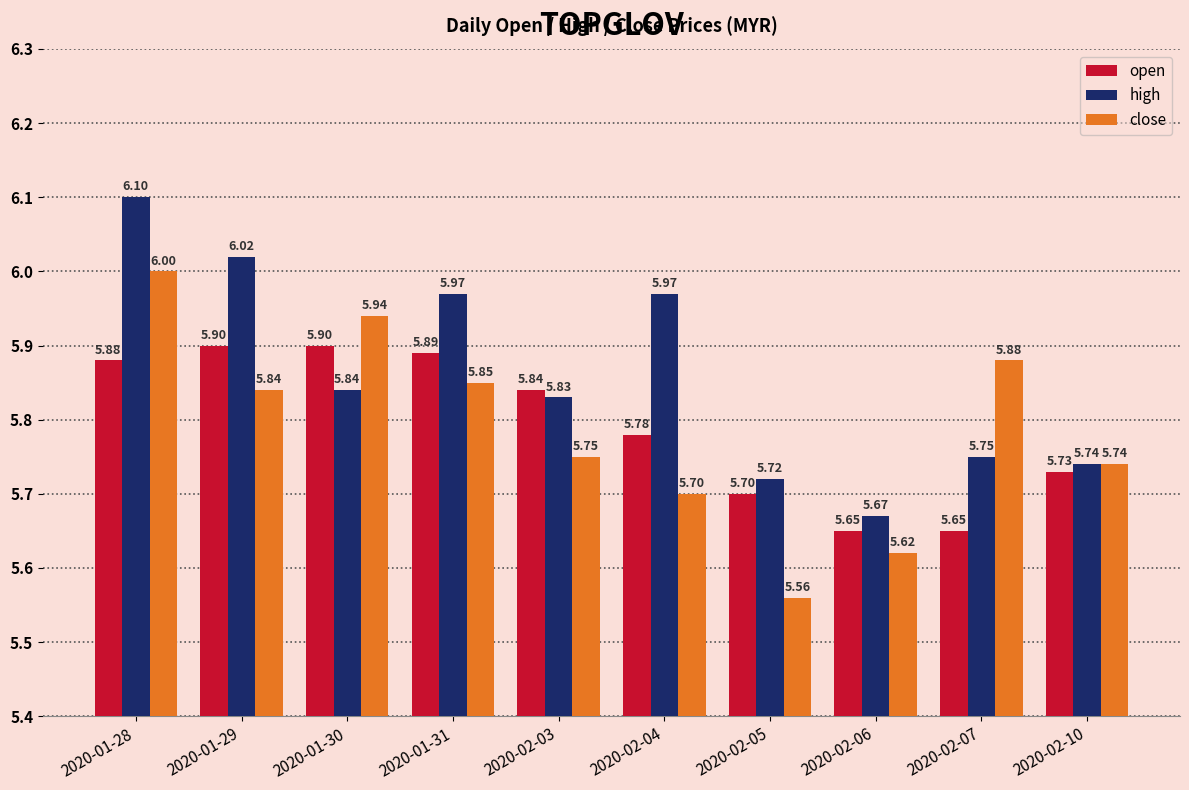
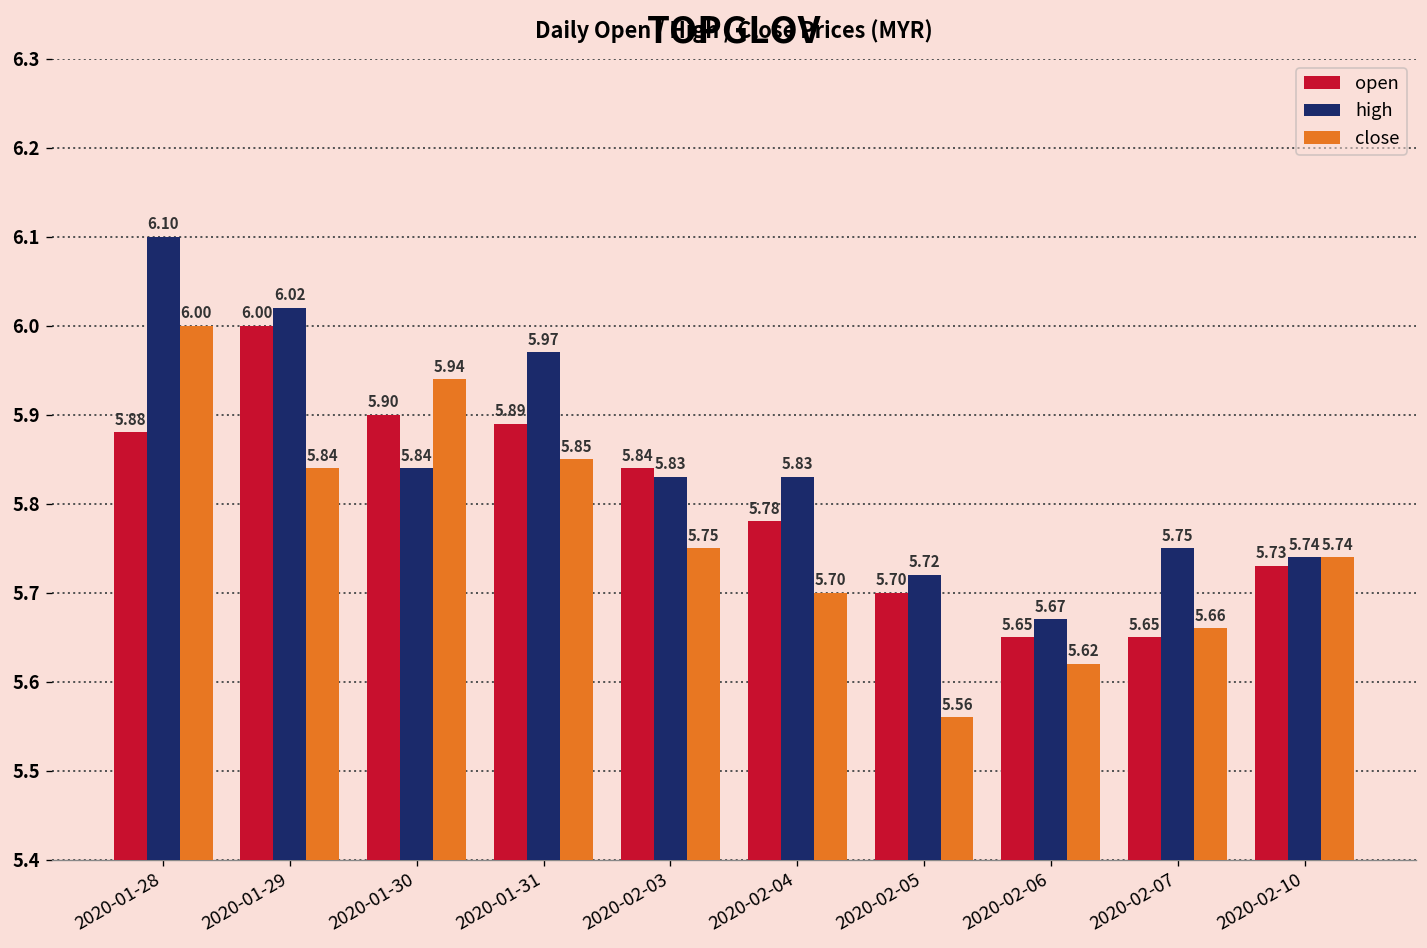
open, 2020-01-29: 5.90 -> 6.00
high, 2020-02-04: 5.97 -> 5.83
close, 2020-02-07: 5.88 -> 5.66
